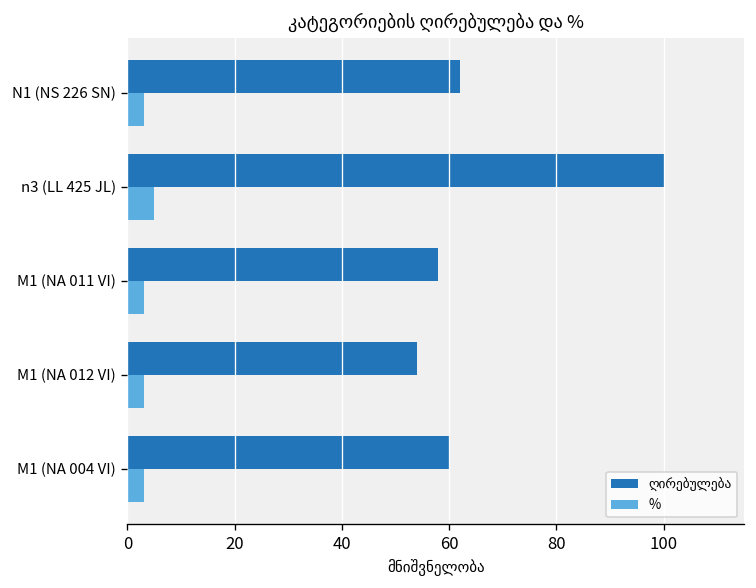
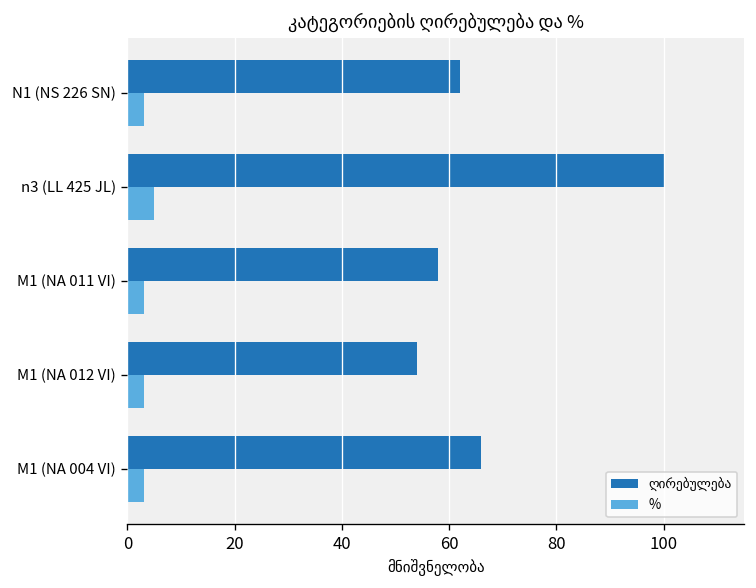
ღირებულება, M1 (NA 004 VI): 60 -> 66
